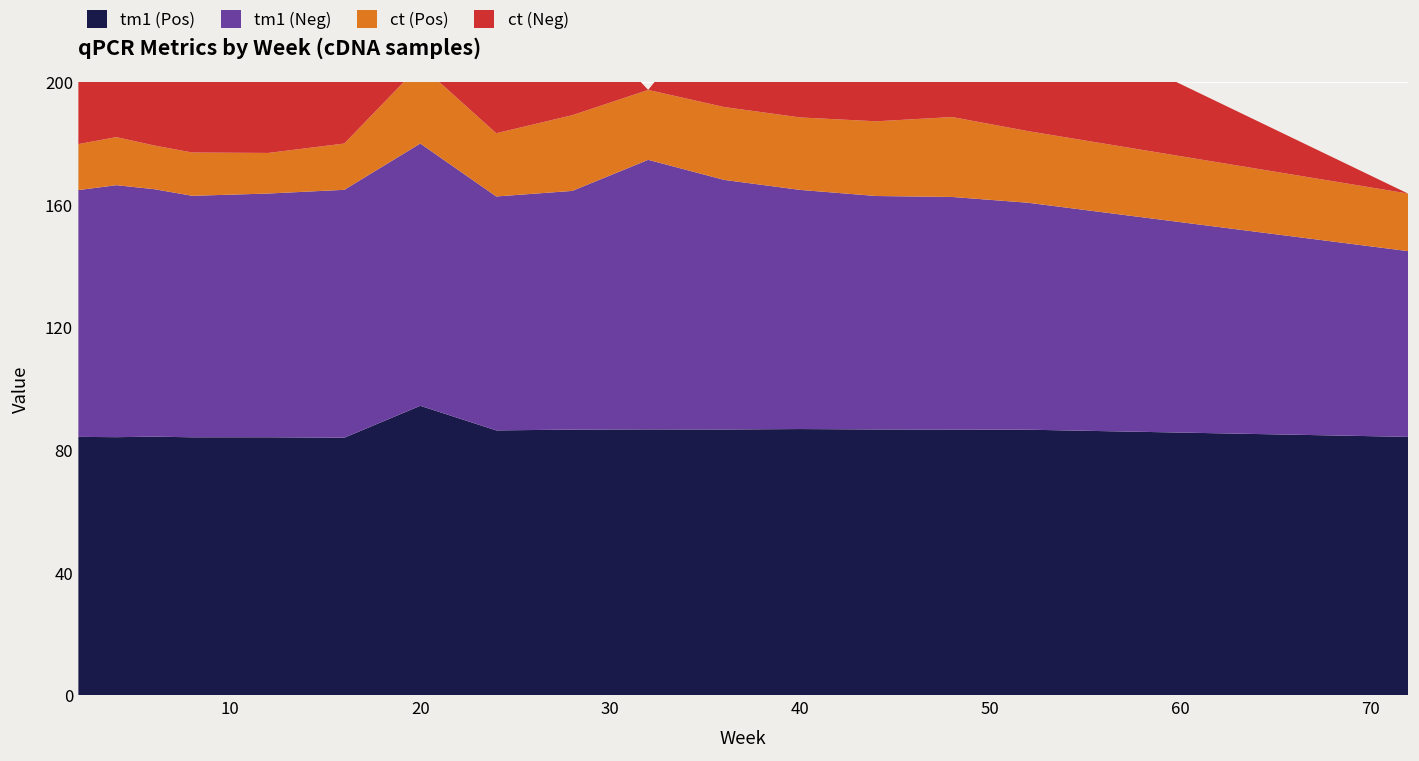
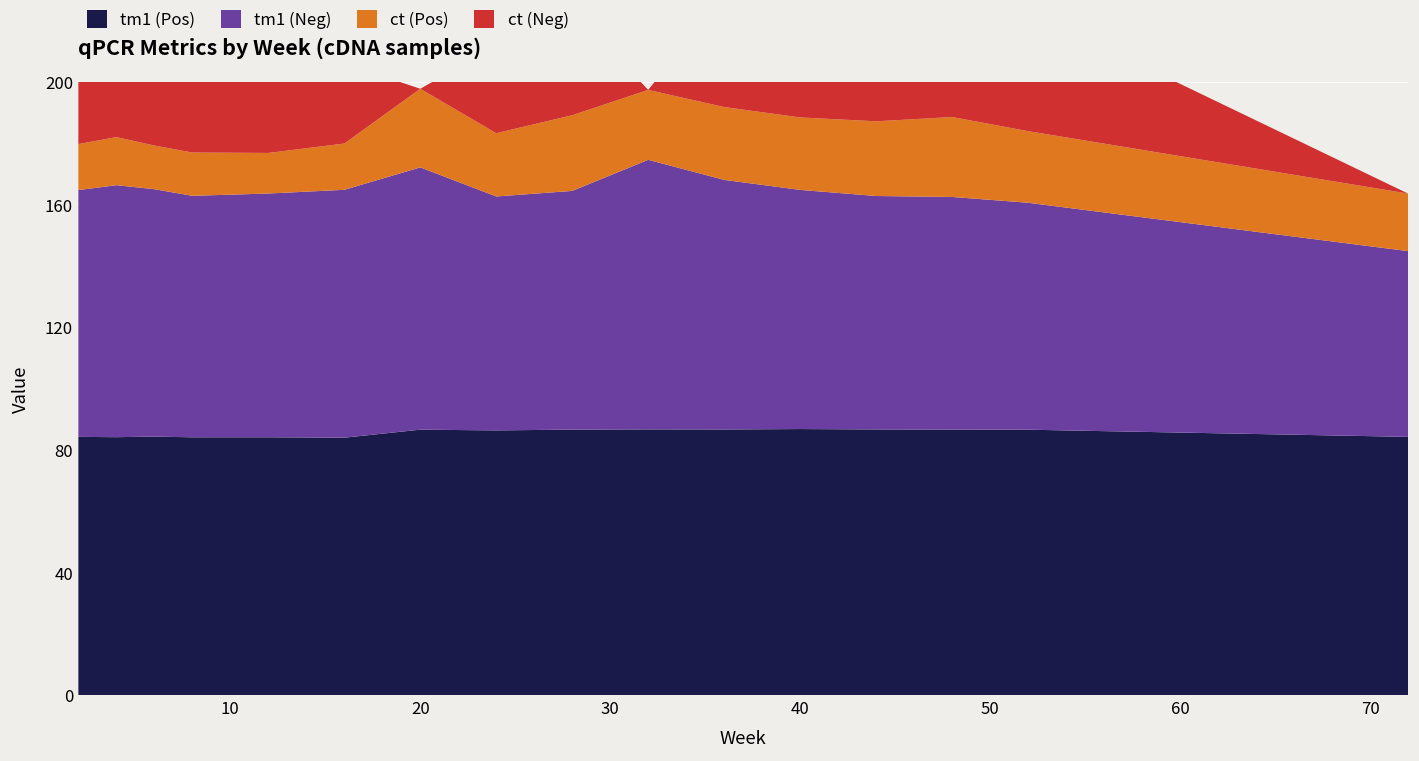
tm1 (Pos), 20: 94 -> 87
